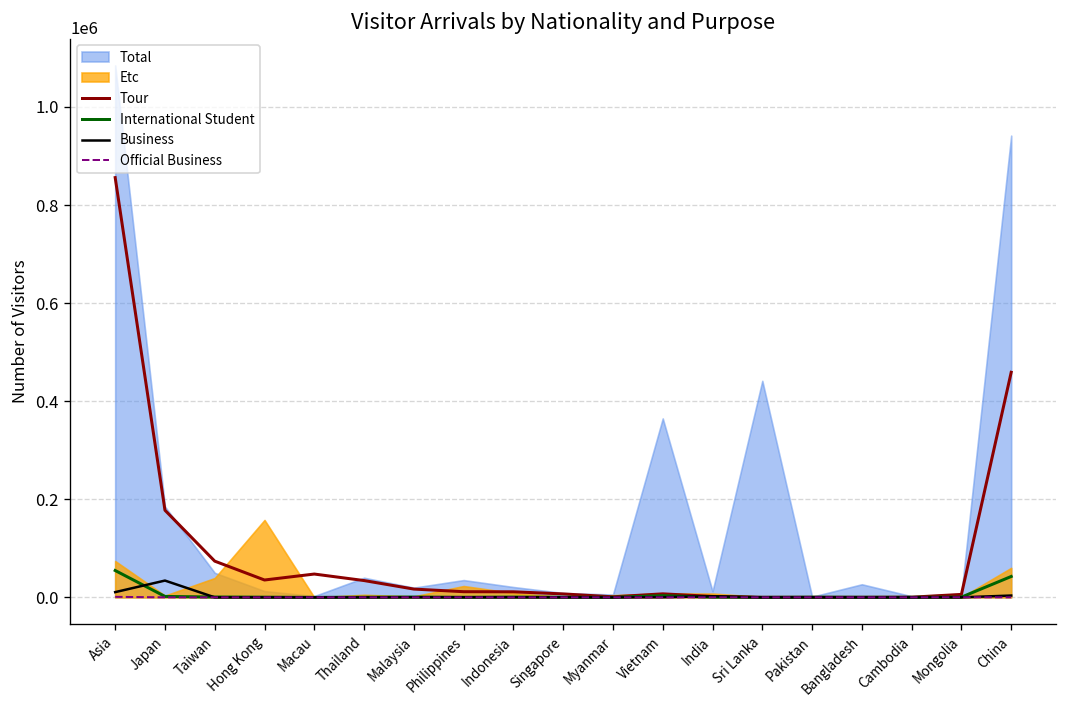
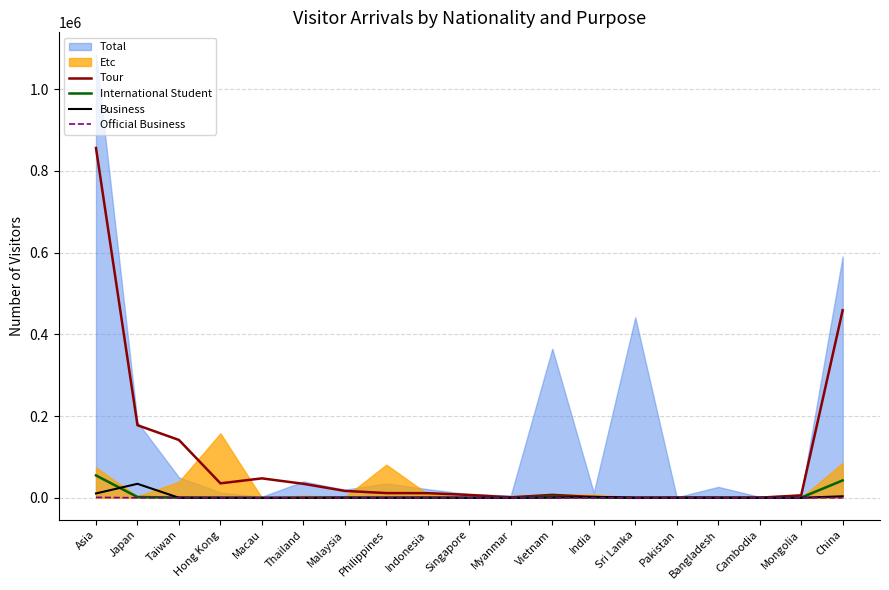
Tour, Taiwan: 70000 -> 140000
Etc, Philippines: 20000 -> 80000
Total, China: 940000 -> 590000
Etc, China: 60000 -> 90000
